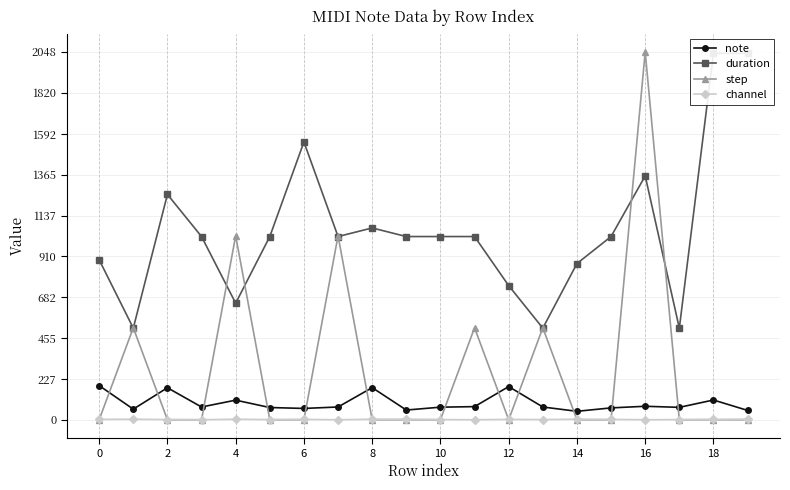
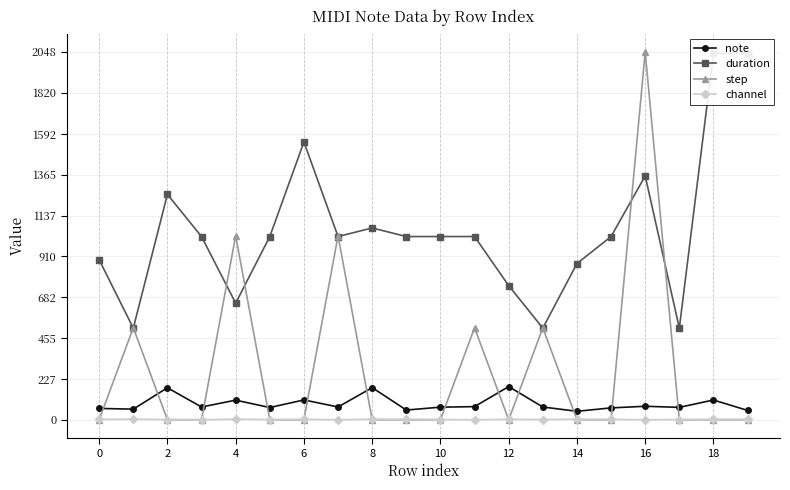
note, 0: 190 -> 60
note, 6: 60 -> 110
